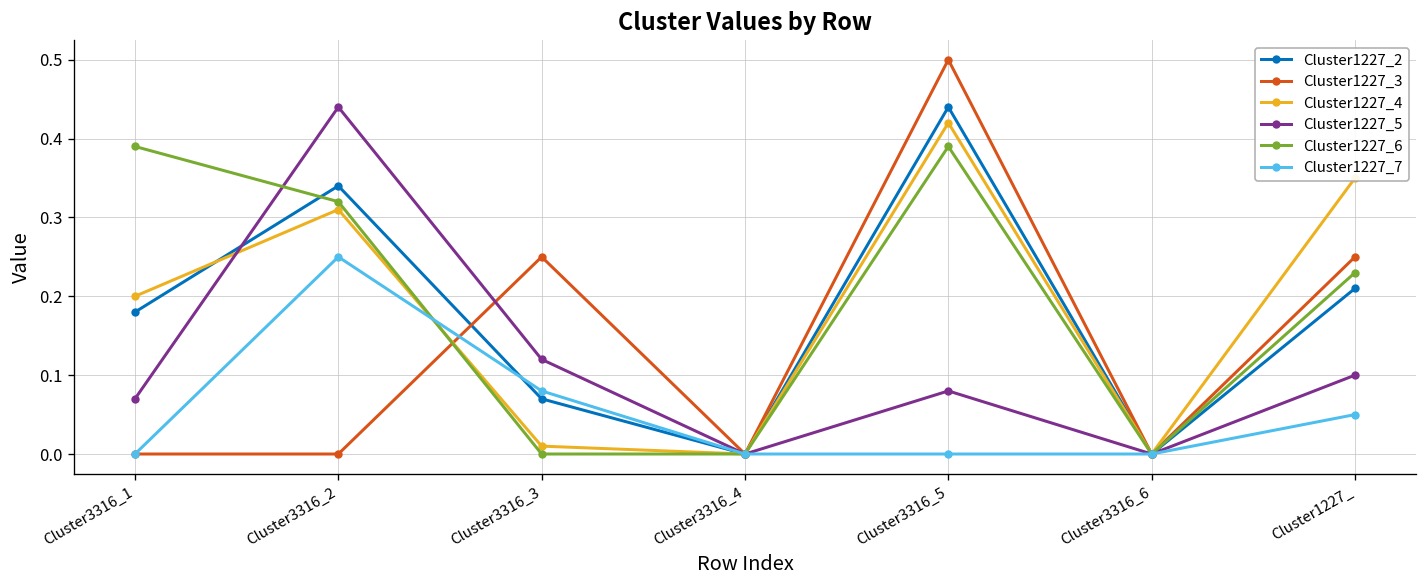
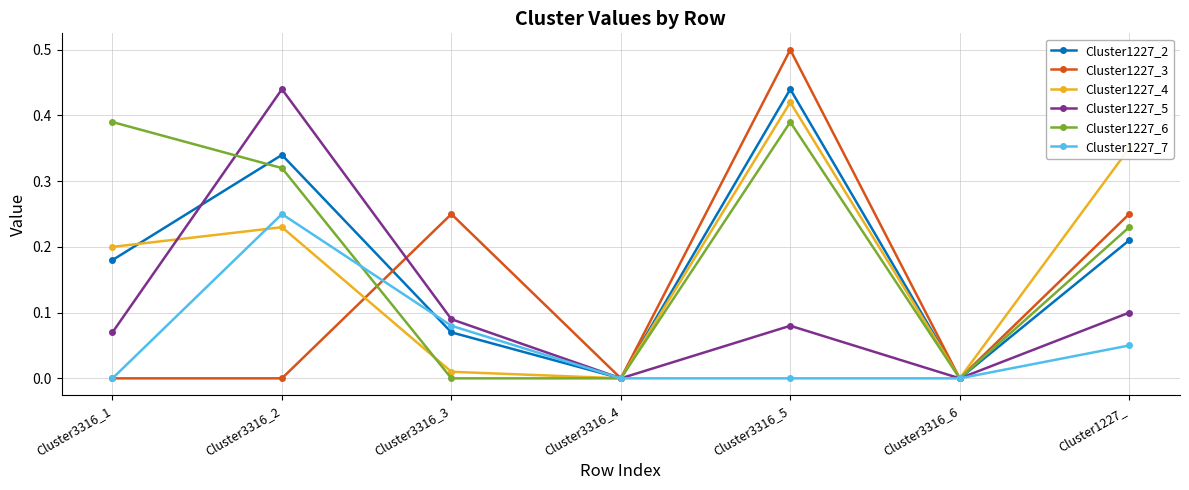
Cluster1227_4, Cluster3316_2: 0.31 -> 0.23
Cluster1227_5, Cluster3316_3: 0.12 -> 0.09
